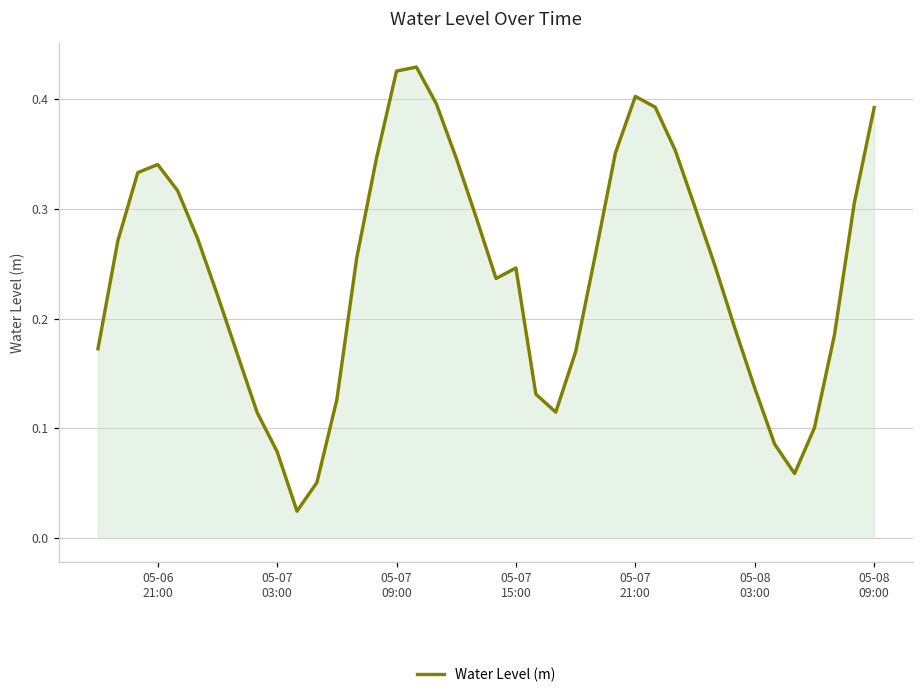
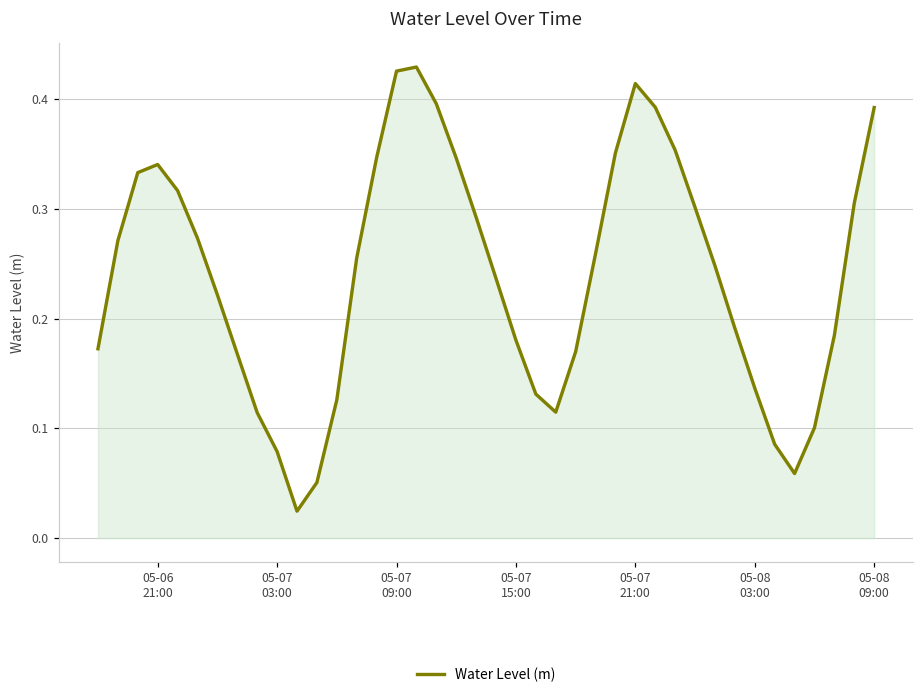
05-07 15:00: 0.25 -> 0.18
05-07 21:00: 0.40 -> 0.41
